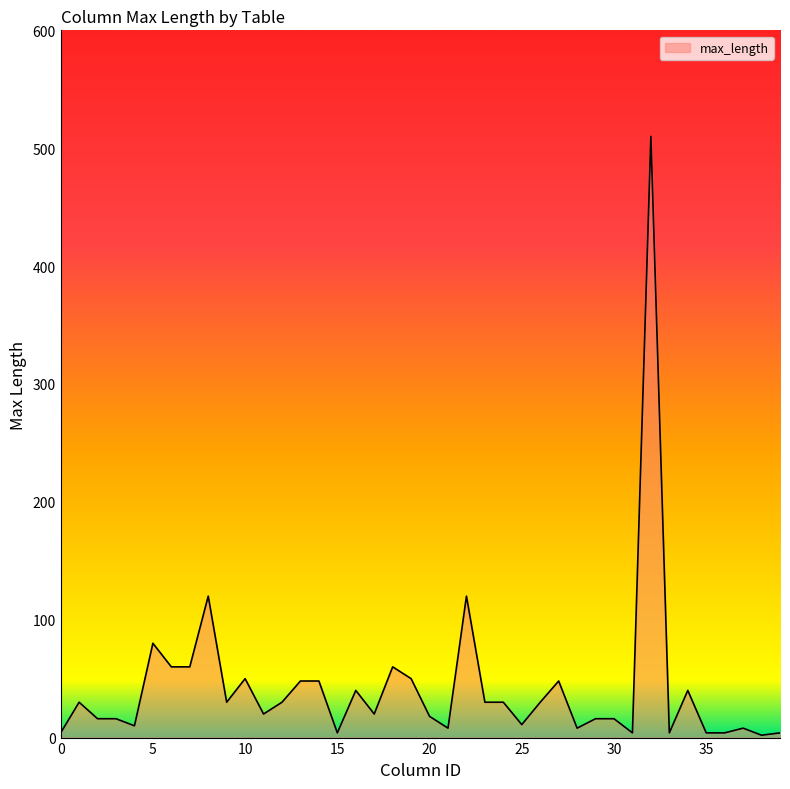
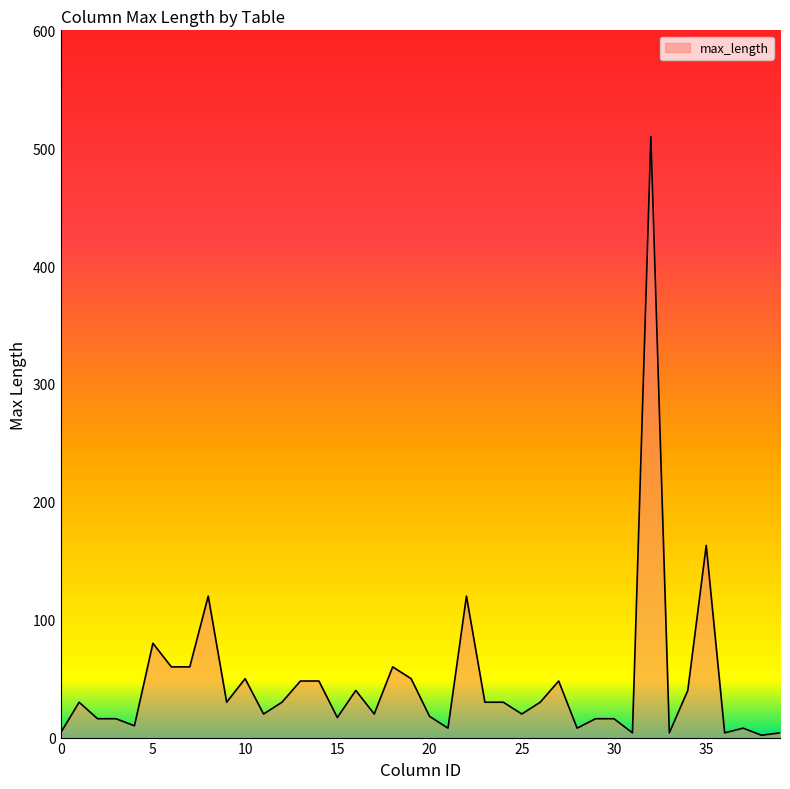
15: 4 -> 17
25: 11 -> 20
35: 4 -> 163
